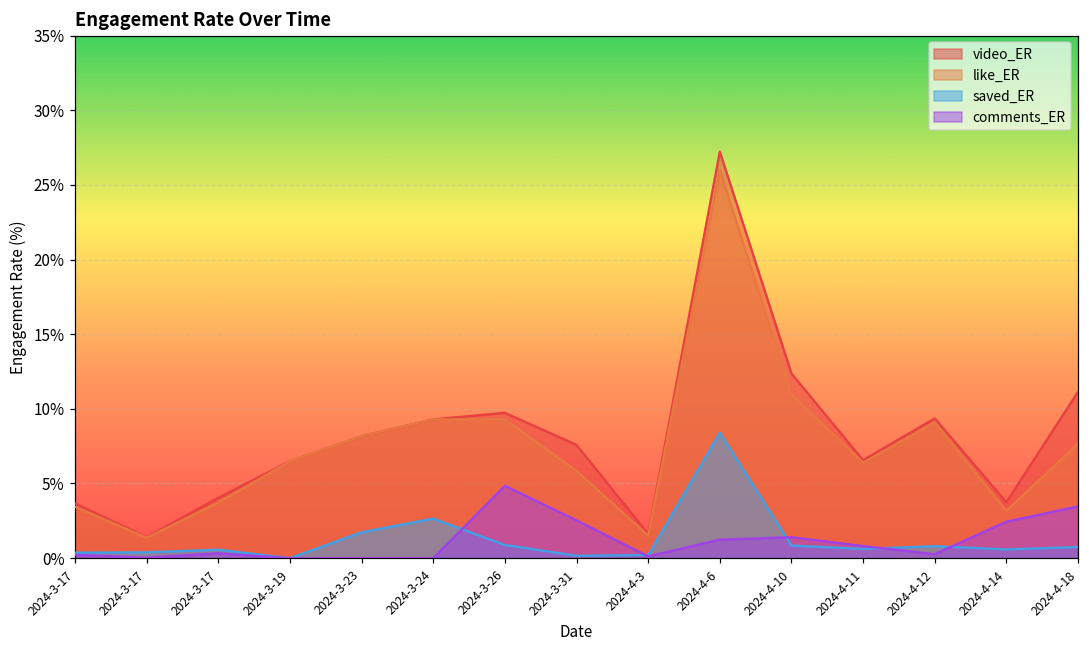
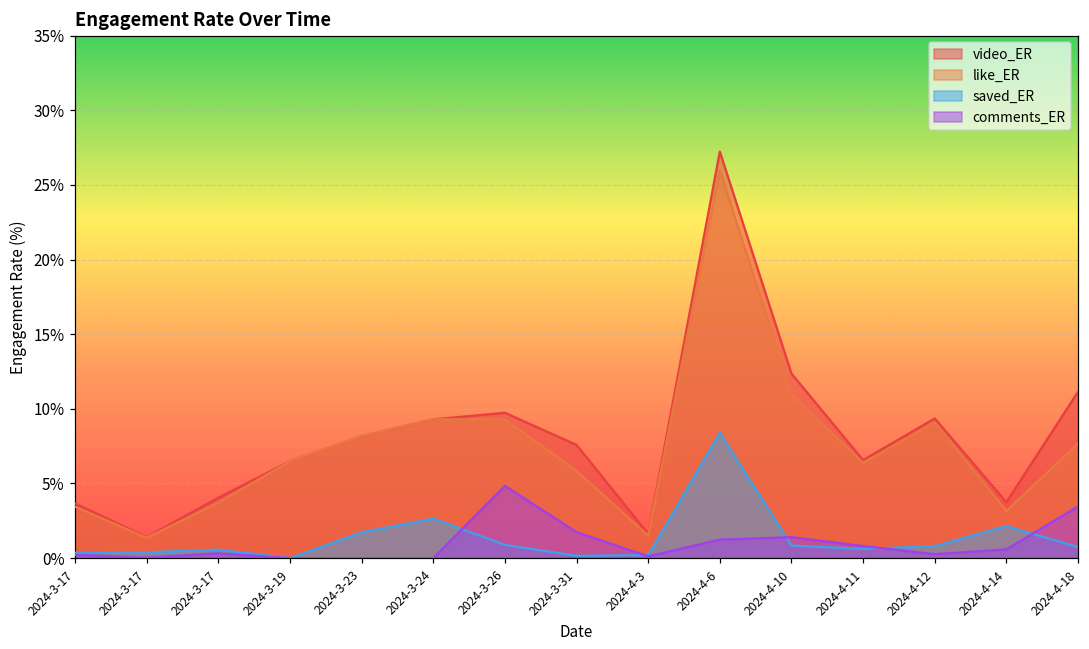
comments_ER, 2024-3-31: 2.5% -> 1.7%
saved_ER, 2024-4-14: 0.6% -> 2.1%
comments_ER, 2024-4-14: 2.4% -> 0.6%
